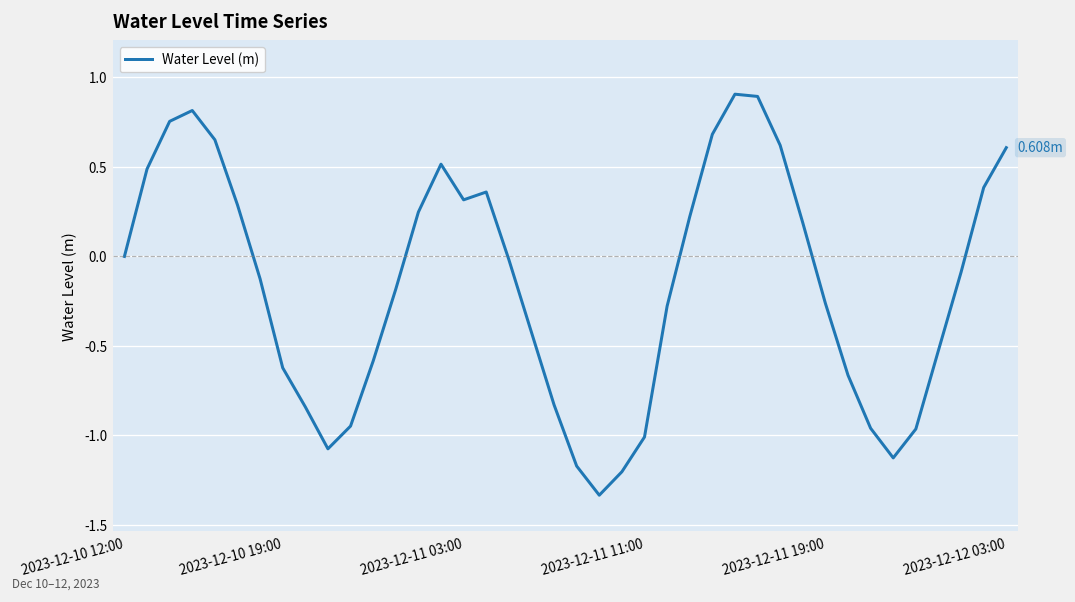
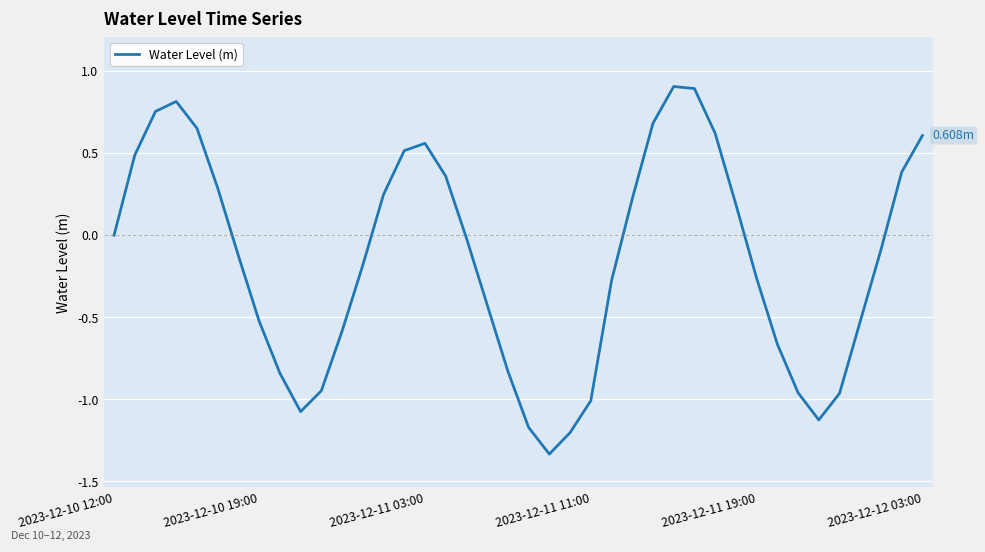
2023-12-10 19:00: -0.62 -> -0.52
2023-12-11 03:00: 0.32 -> 0.56
